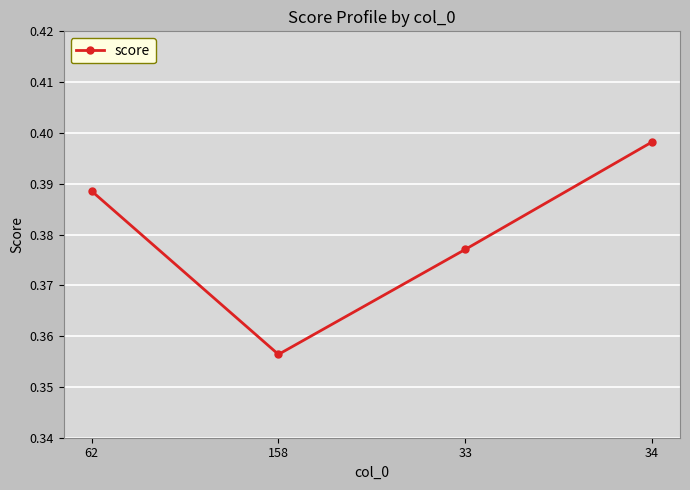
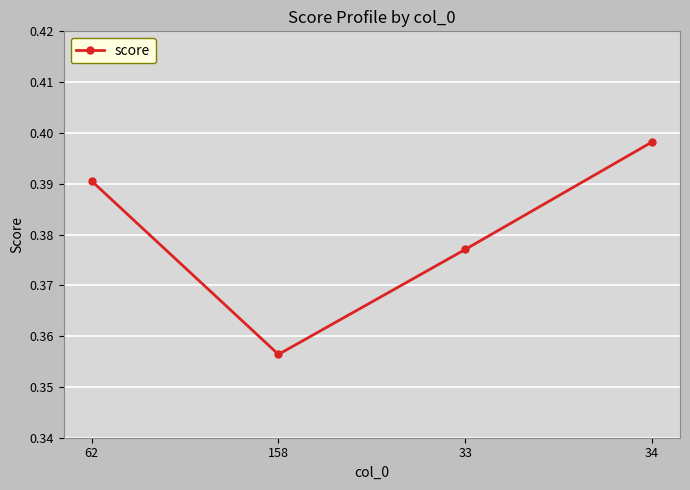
62: 0.389 -> 0.391
